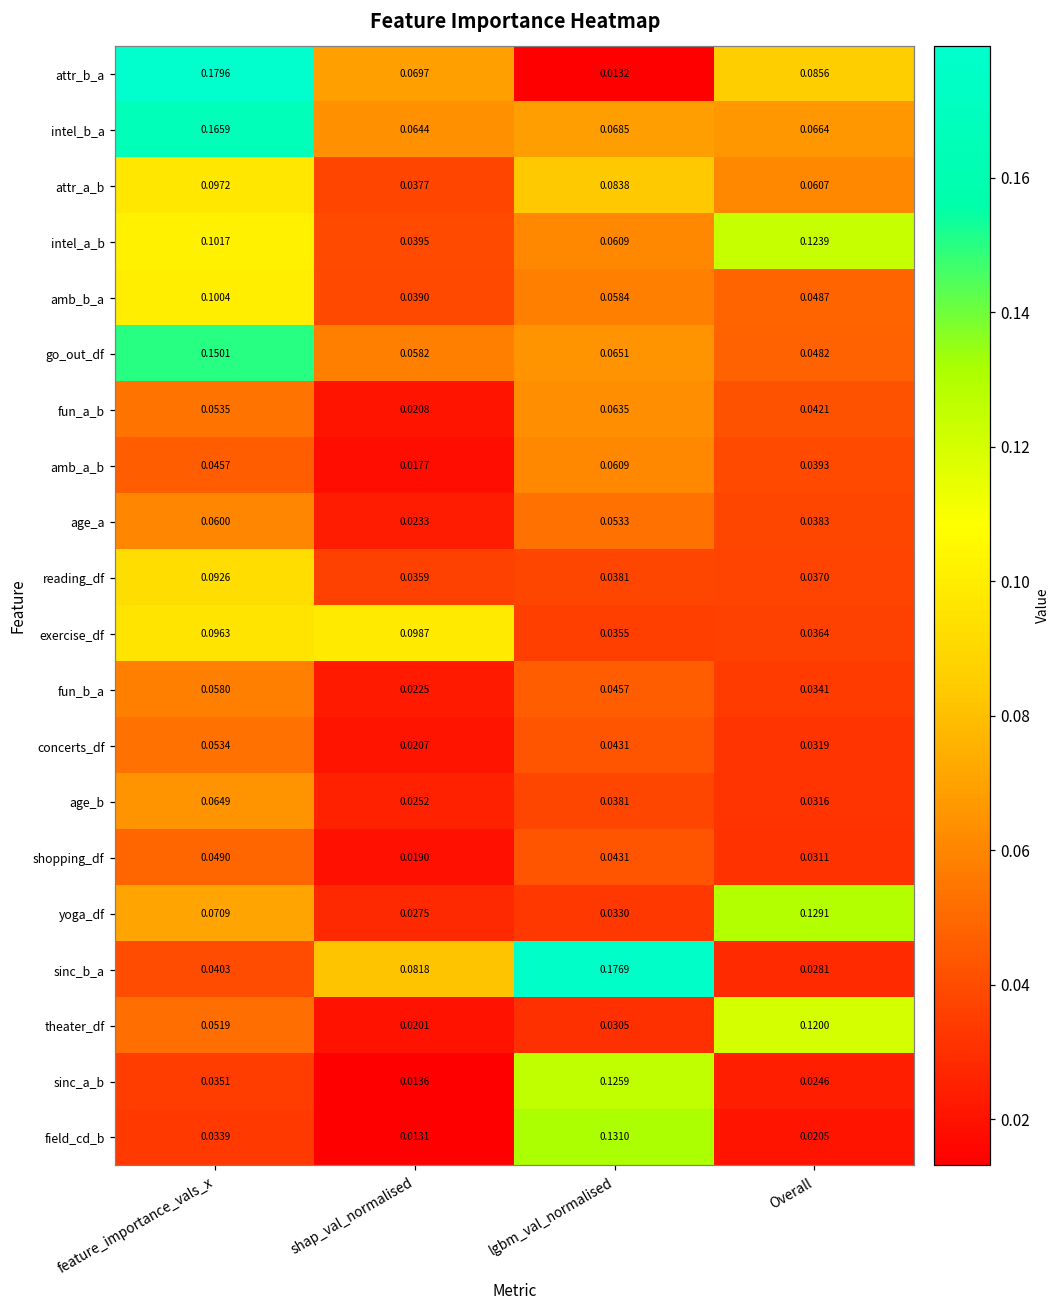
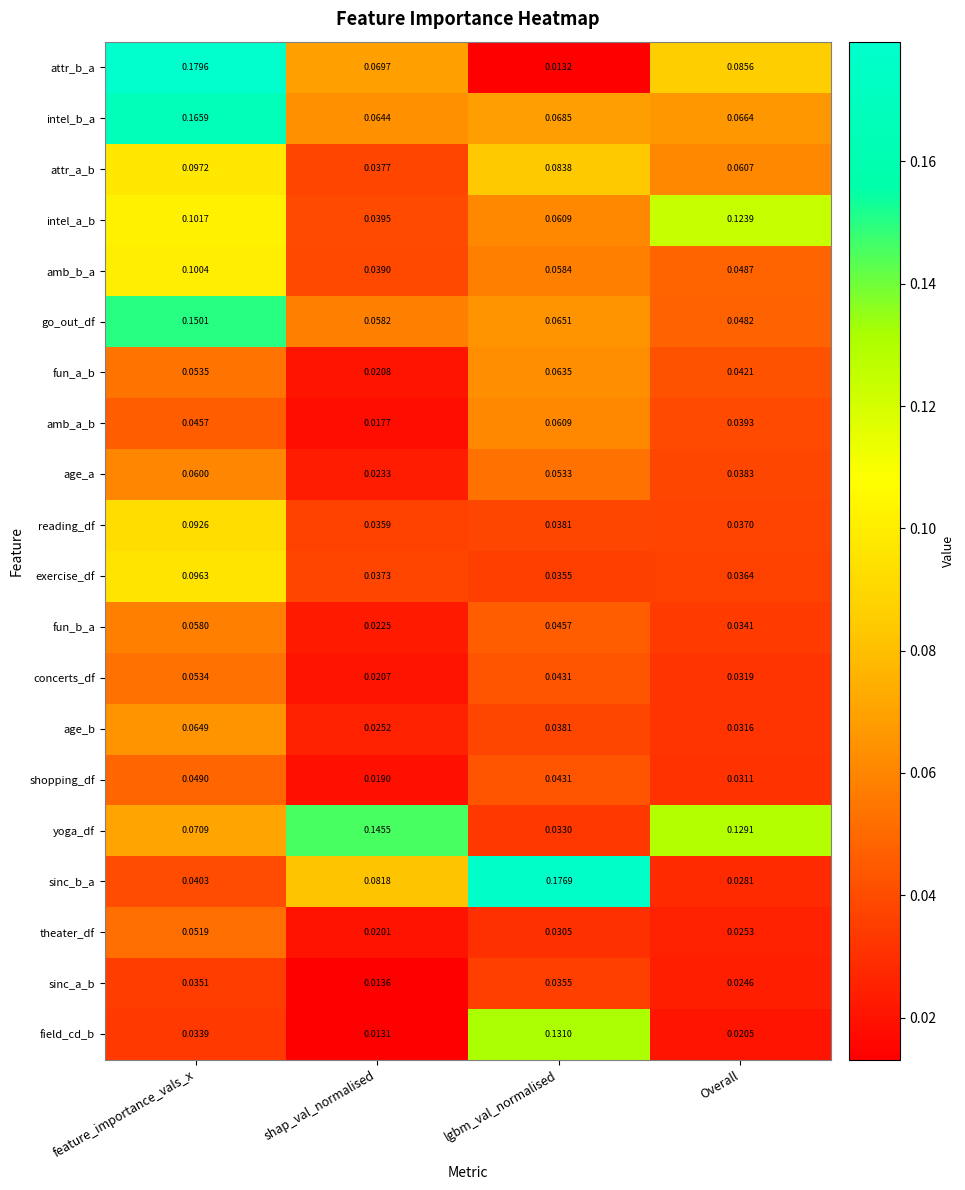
exercise_df, shap_val_normalised: 0.0987 -> 0.0373
yoga_df, shap_val_normalised: 0.0275 -> 0.1455
theater_df, Overall: 0.1200 -> 0.0253
sinc_a_b, lgbm_val_normalised: 0.1259 -> 0.0355
